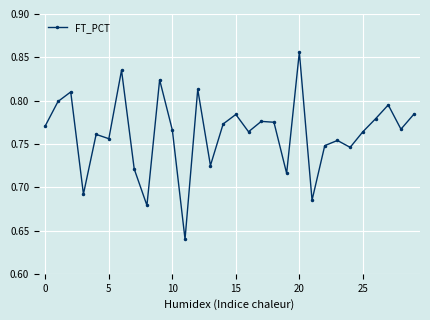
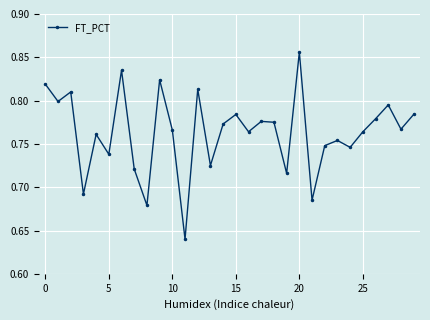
0: 0.77 -> 0.82
5: 0.76 -> 0.74
